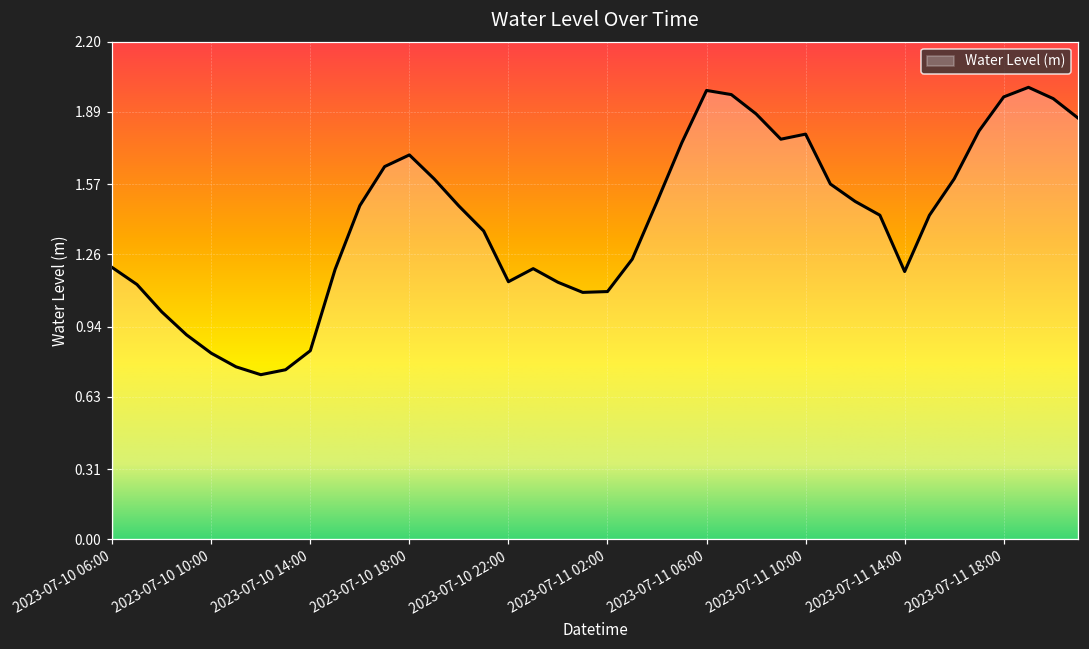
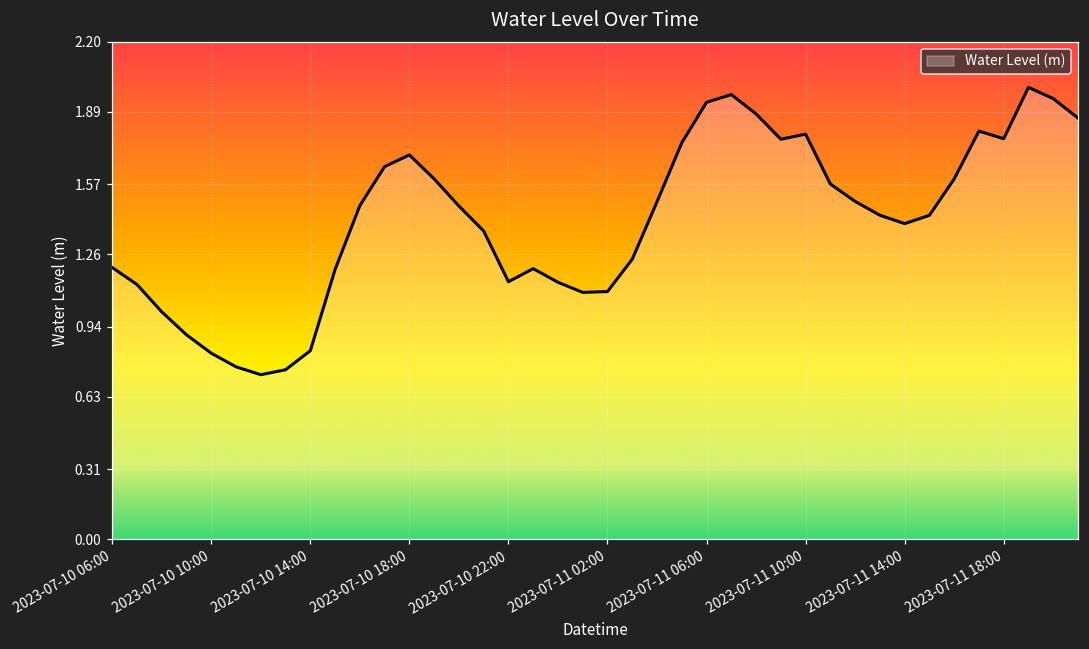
2023-07-11 06:00: 1.98 -> 1.93
2023-07-11 14:00: 1.18 -> 1.40
2023-07-11 18:00: 1.96 -> 1.77
